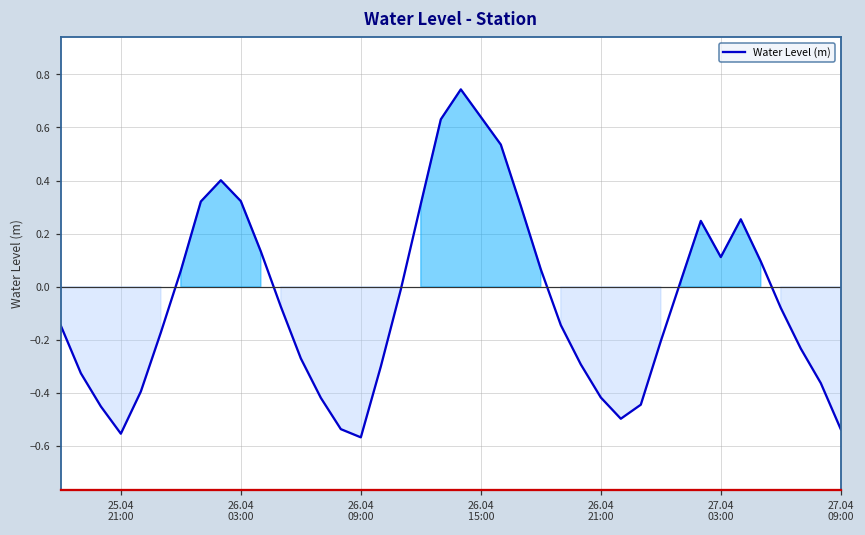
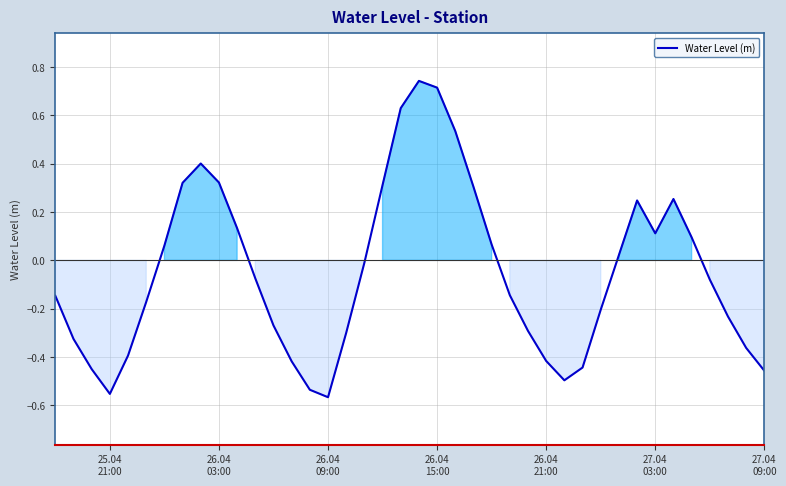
26.04 15:00: 0.64 -> 0.72
27.04 09:00: -0.54 -> -0.46
